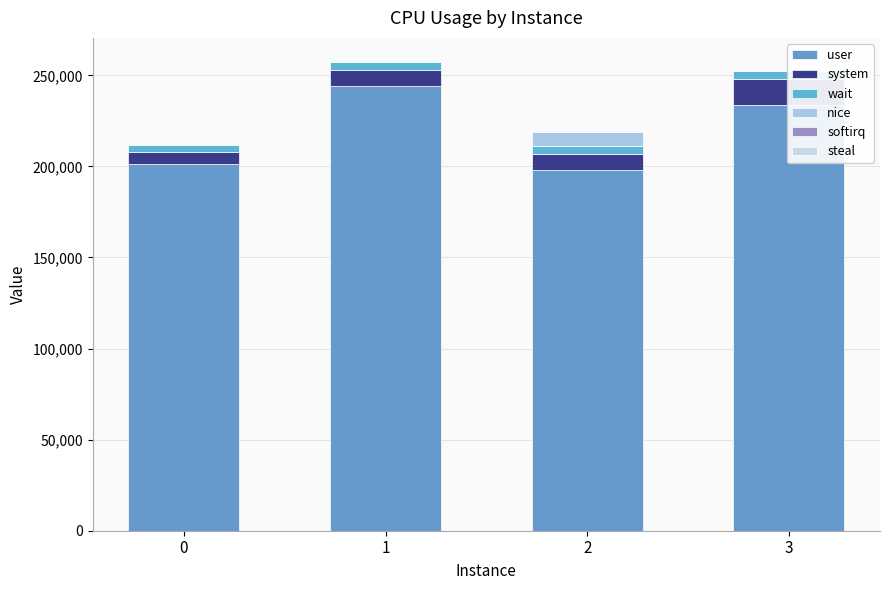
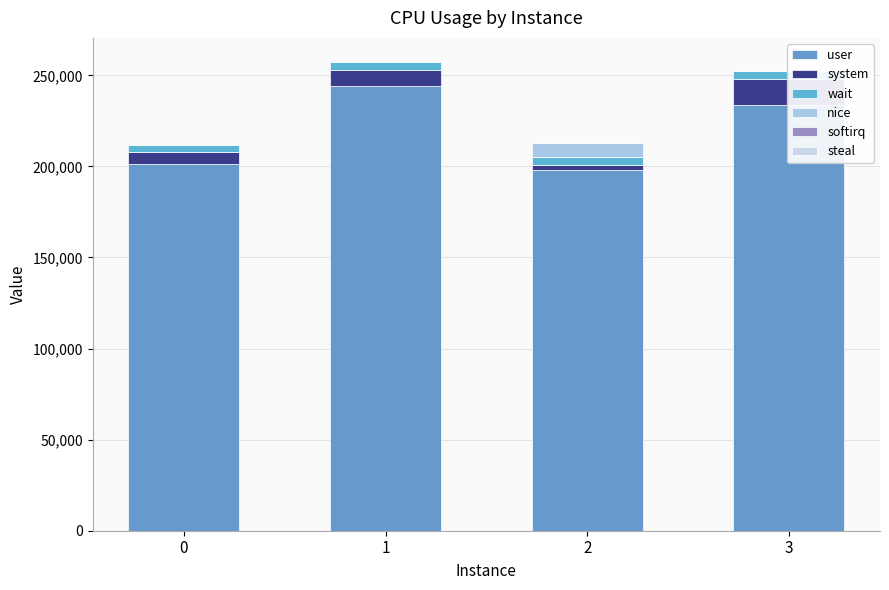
system, 2: 9,000 -> 2,000
